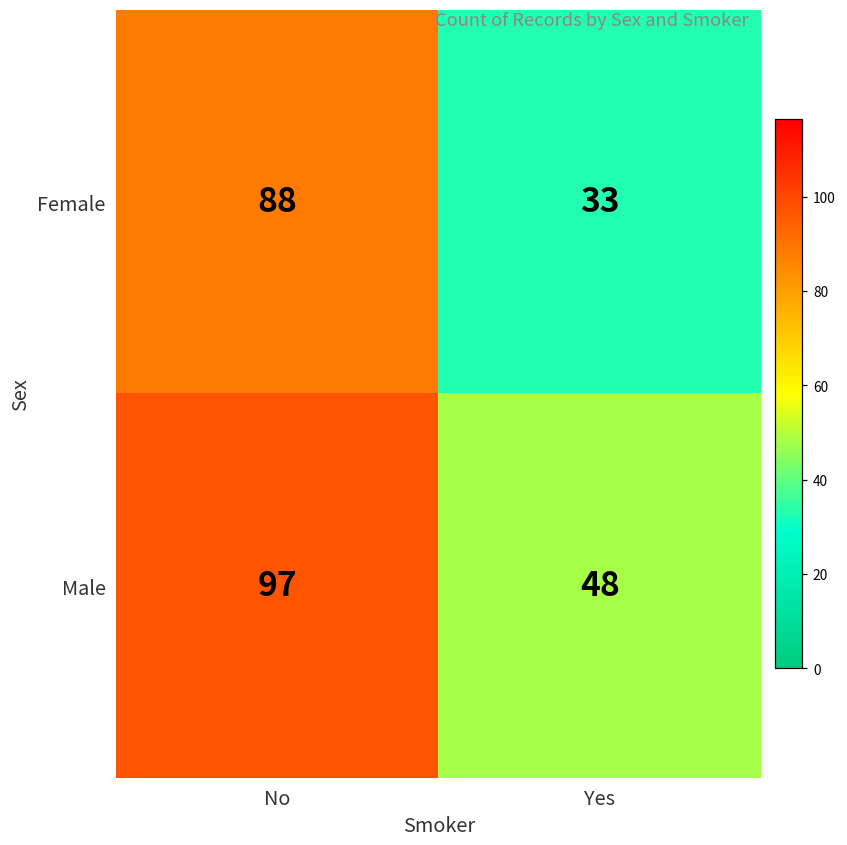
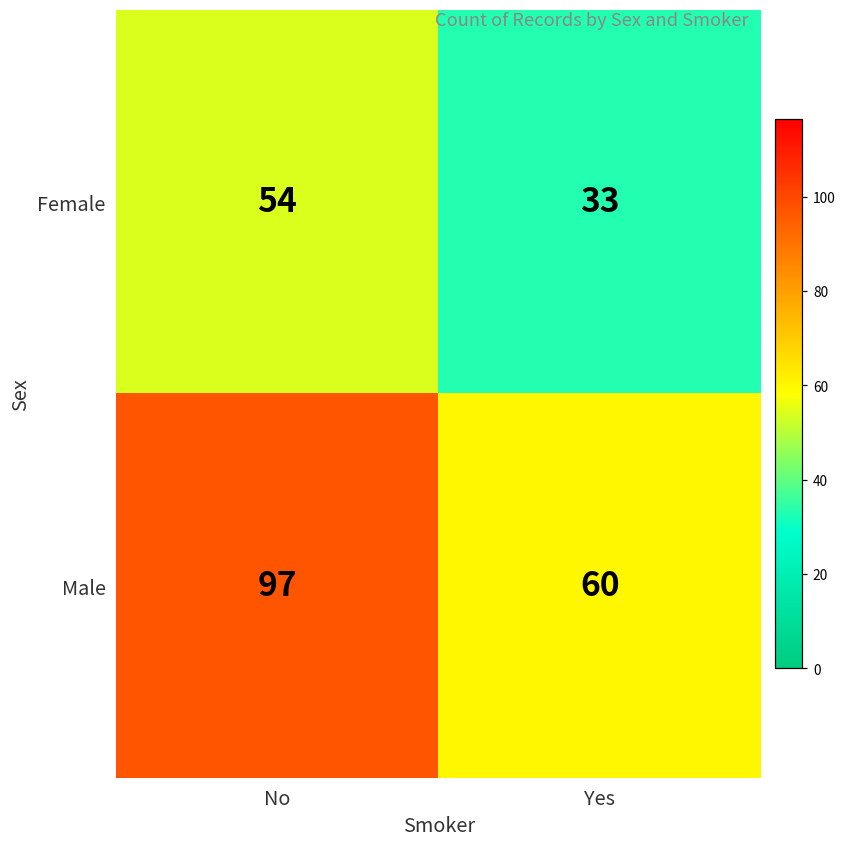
Female, No: 88 -> 54
Male, Yes: 48 -> 60
